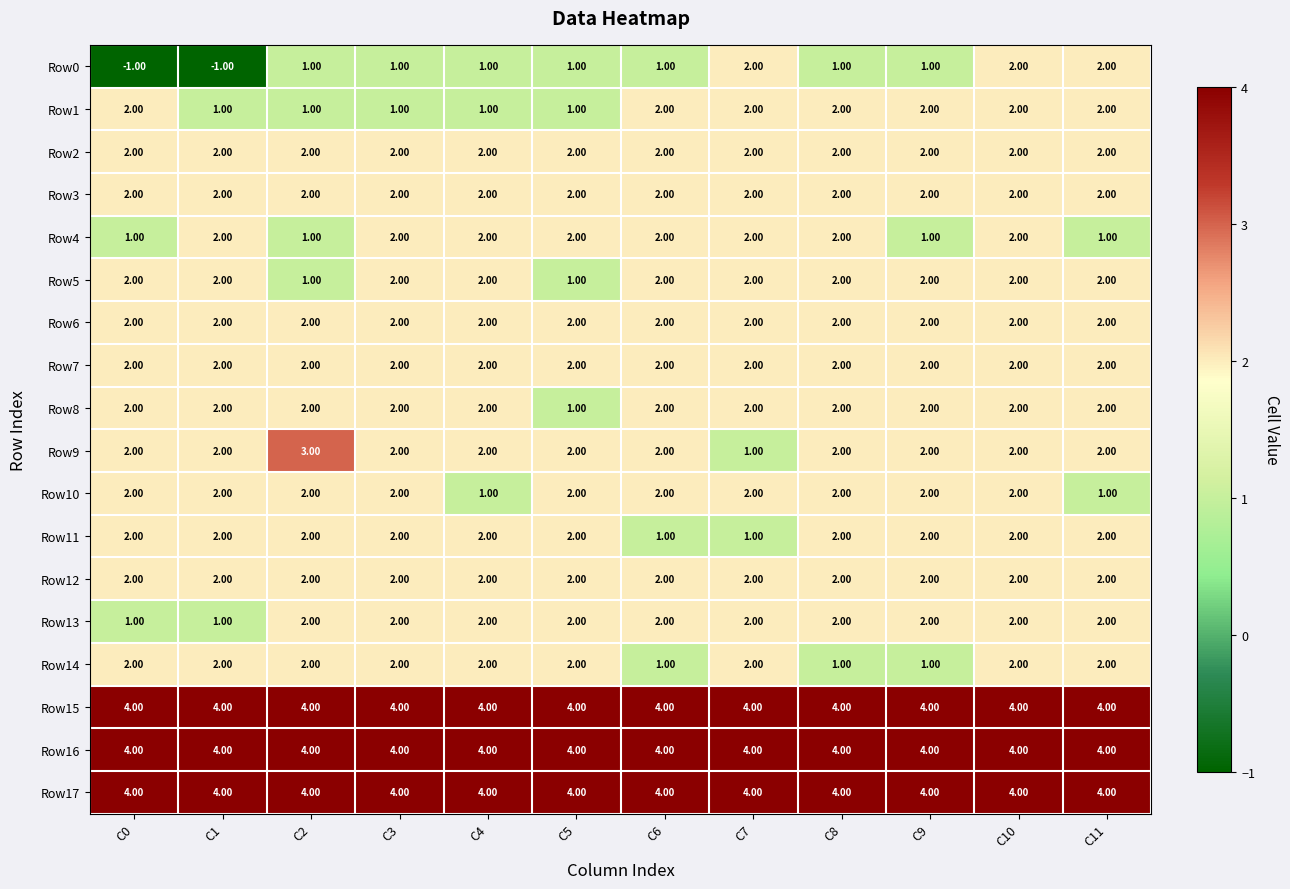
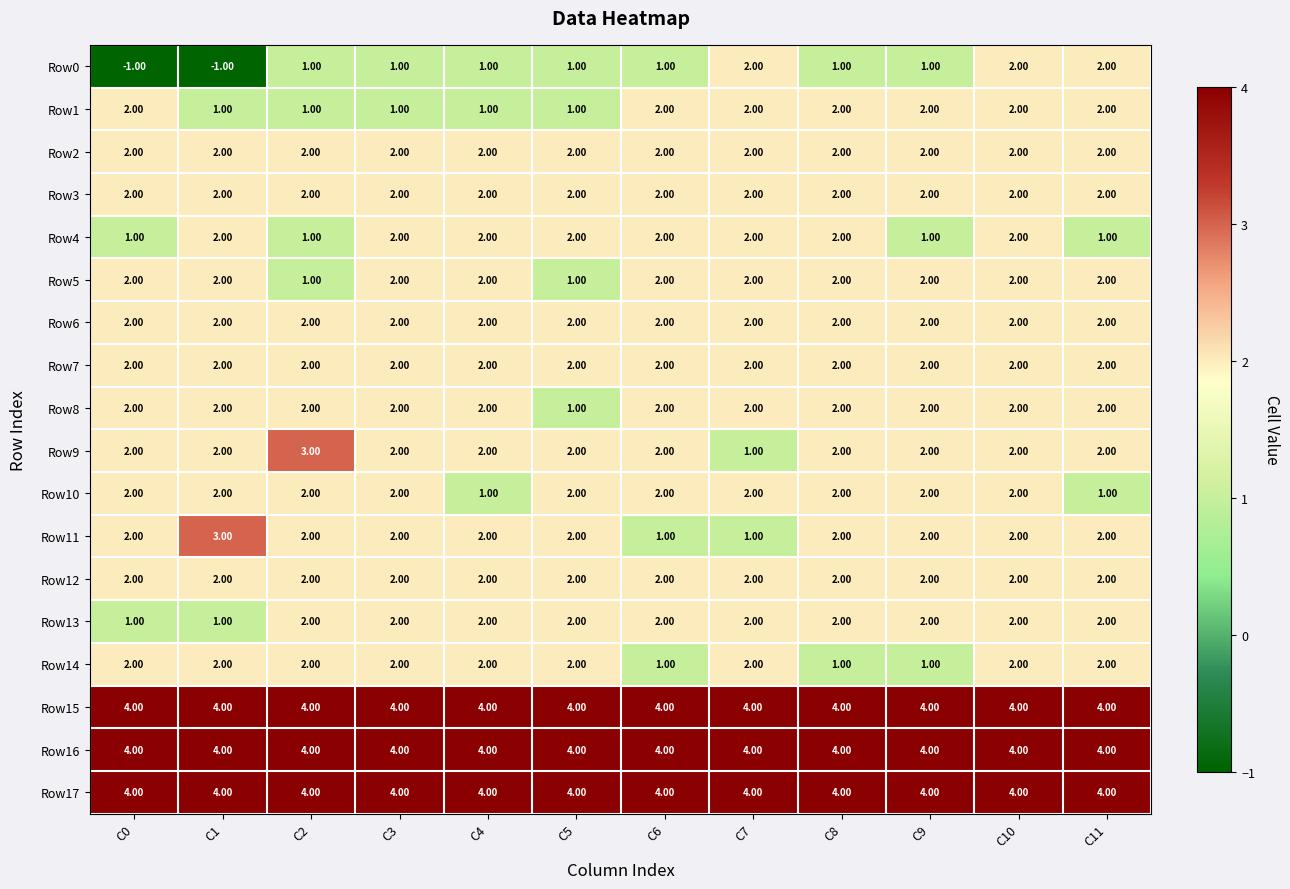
Row11, C1: 2.00 -> 3.00
